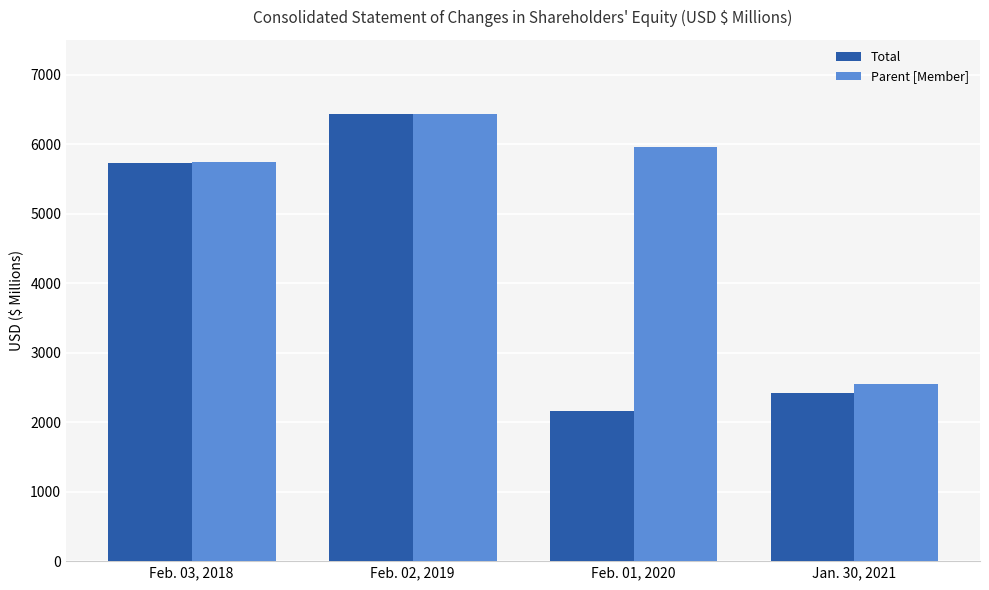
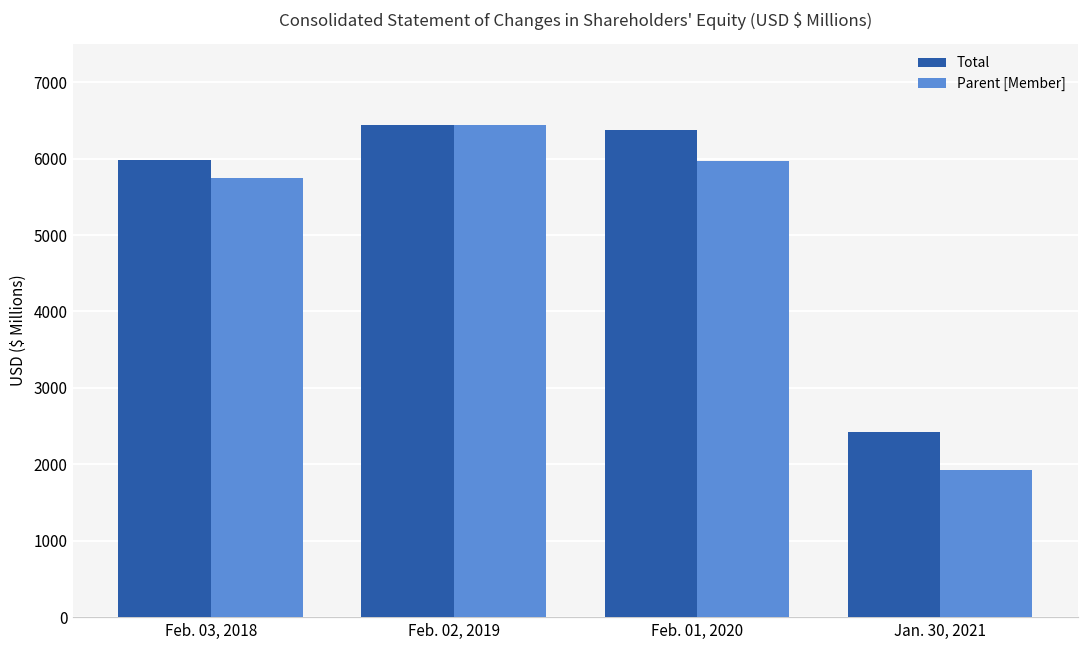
Total, Feb. 03, 2018: 5700 -> 6000
Total, Feb. 01, 2020: 2200 -> 6400
Parent [Member], Jan. 30, 2021: 2600 -> 1900
